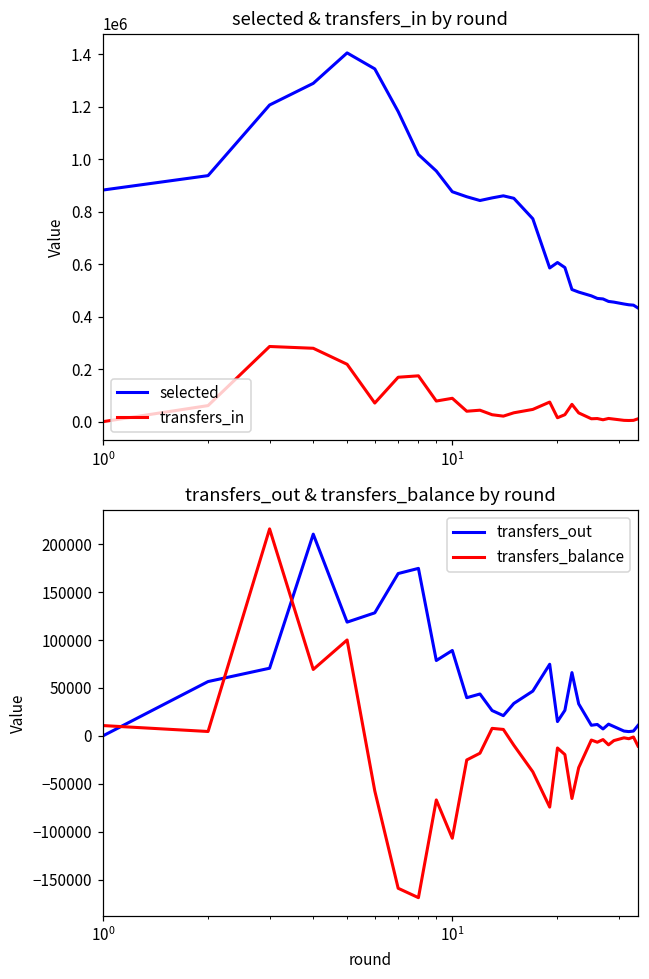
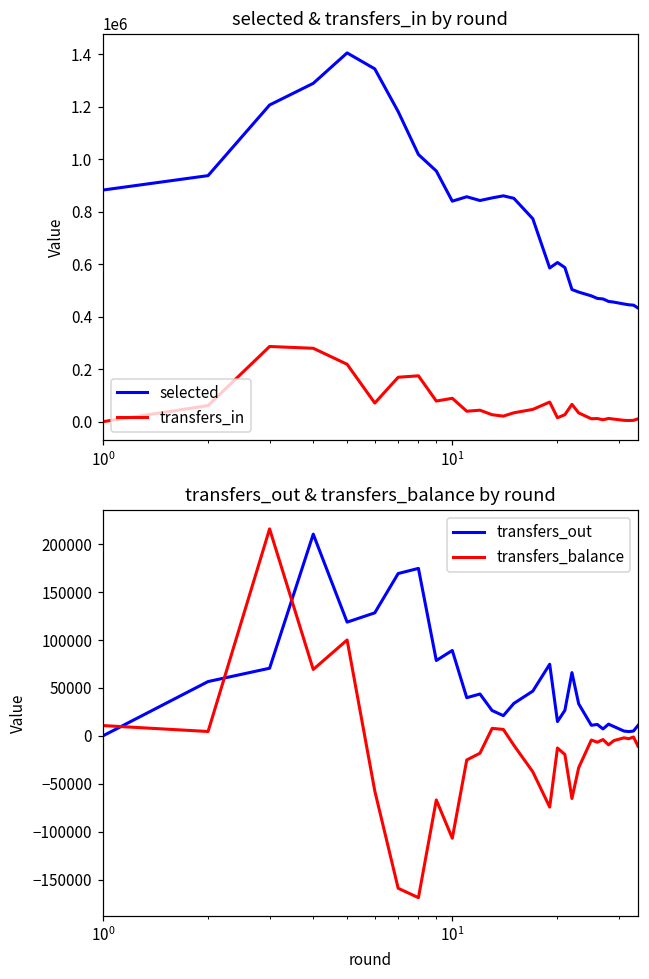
selected & transfers_in by round, selected, 10^1: 880000 -> 840000
